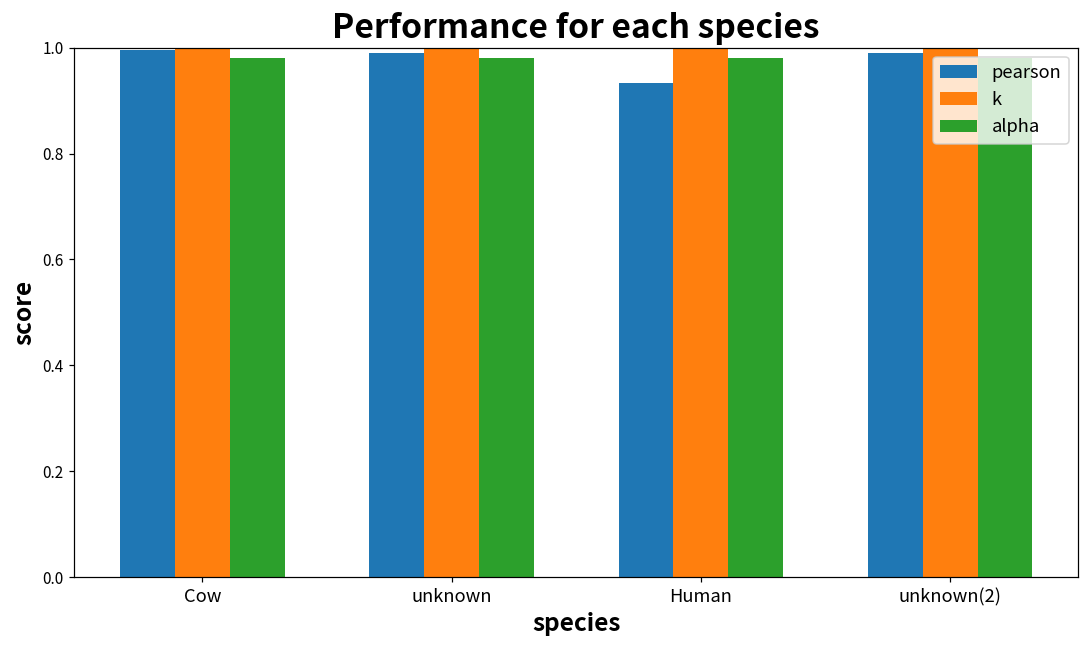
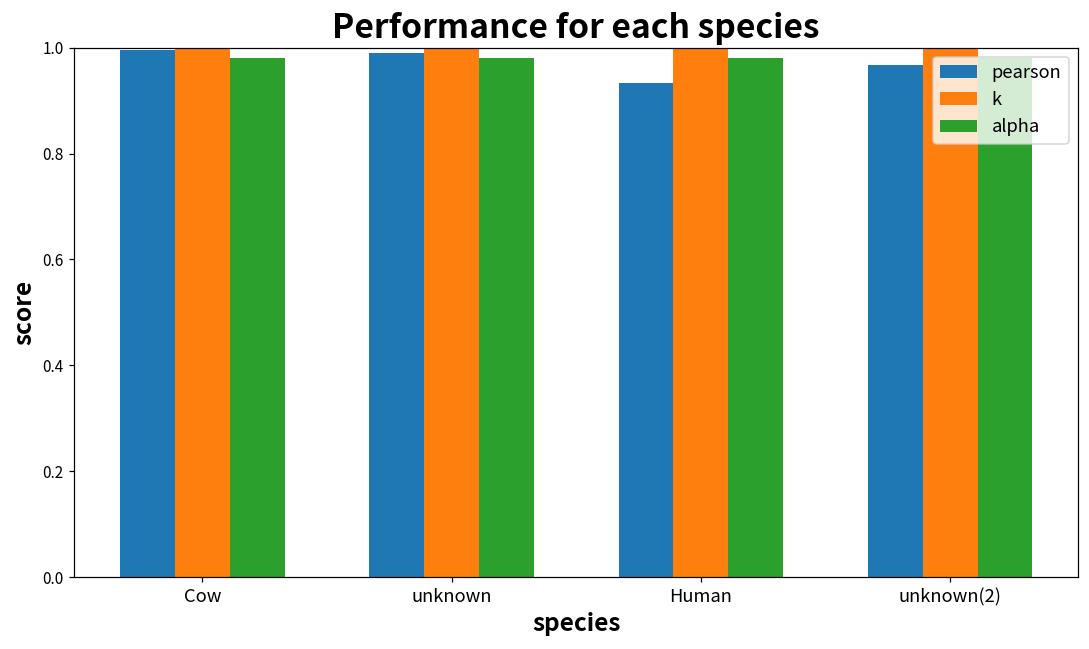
pearson, unknown(2): 0.99 -> 0.97
